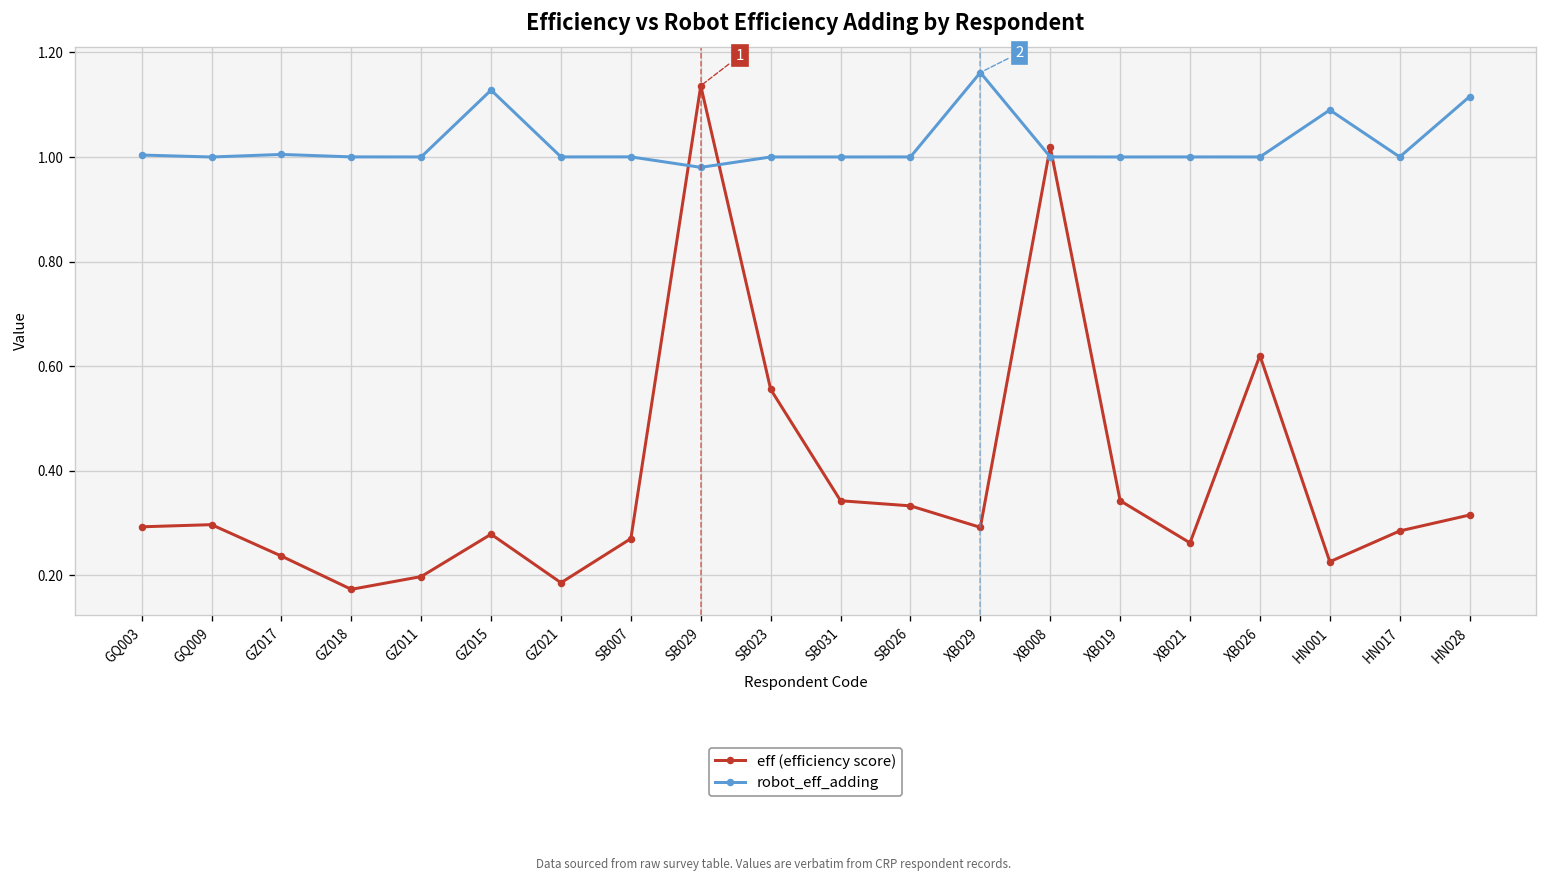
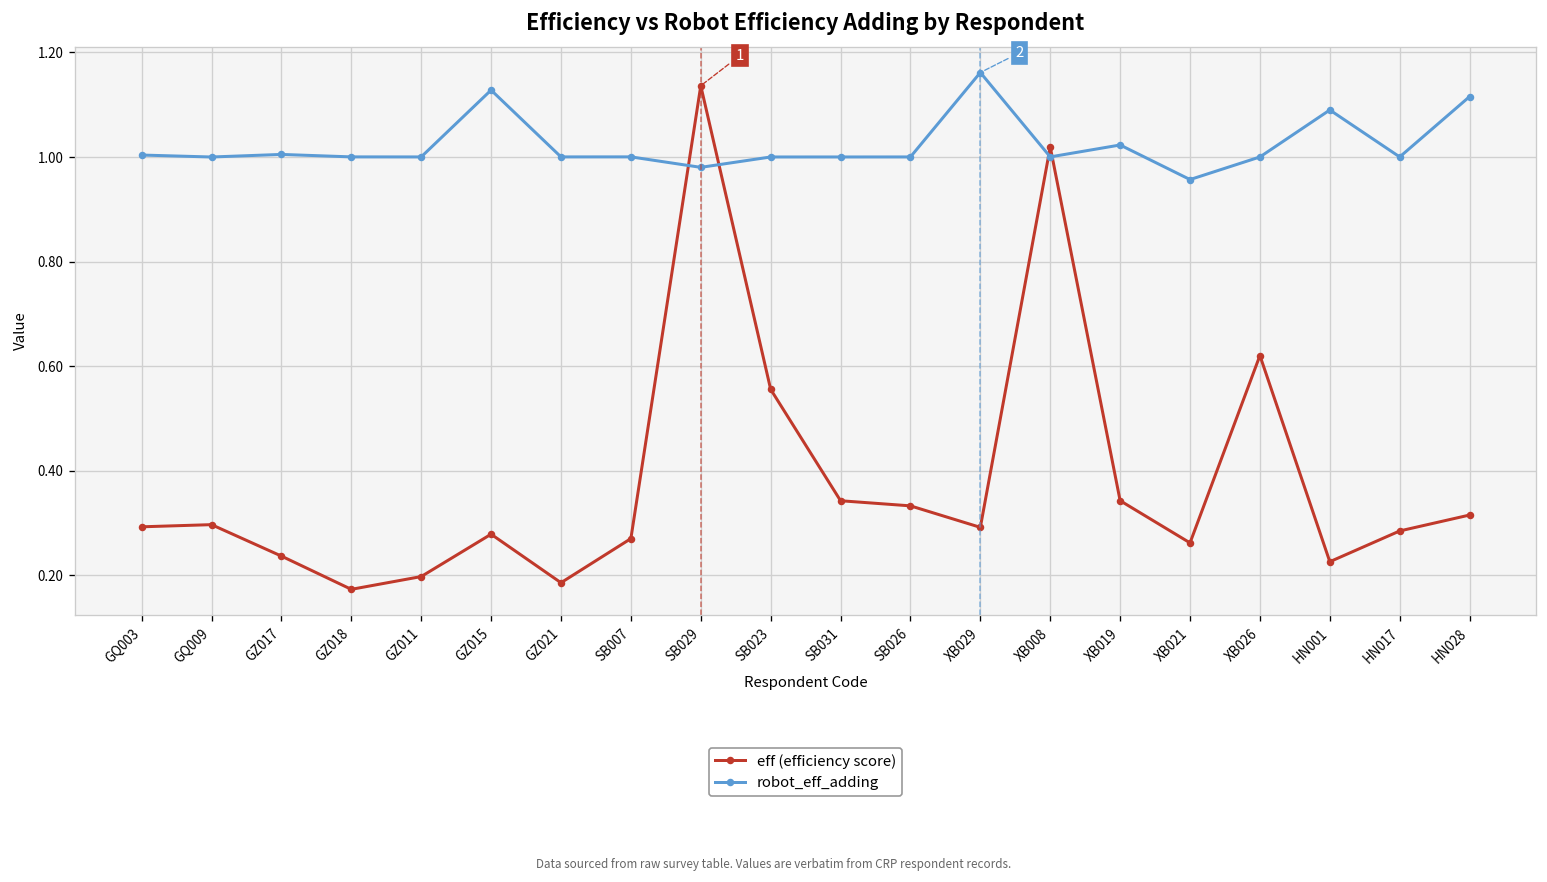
robot_eff_adding, XB019: 1.00 -> 1.02
robot_eff_adding, XB021: 1.00 -> 0.96
